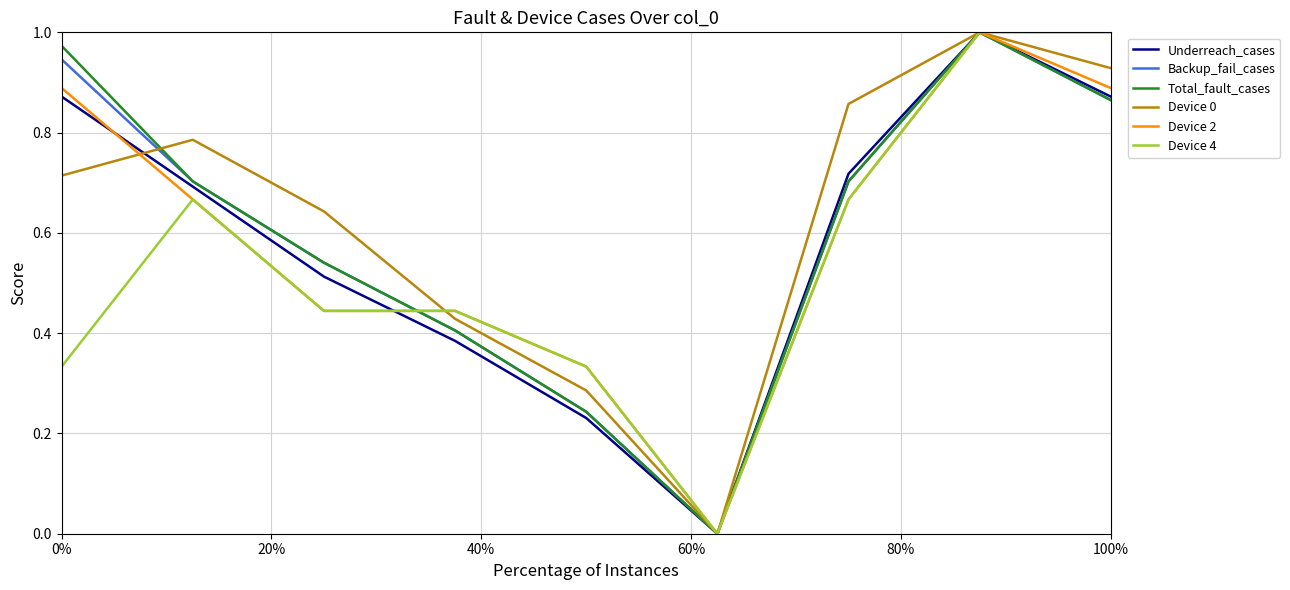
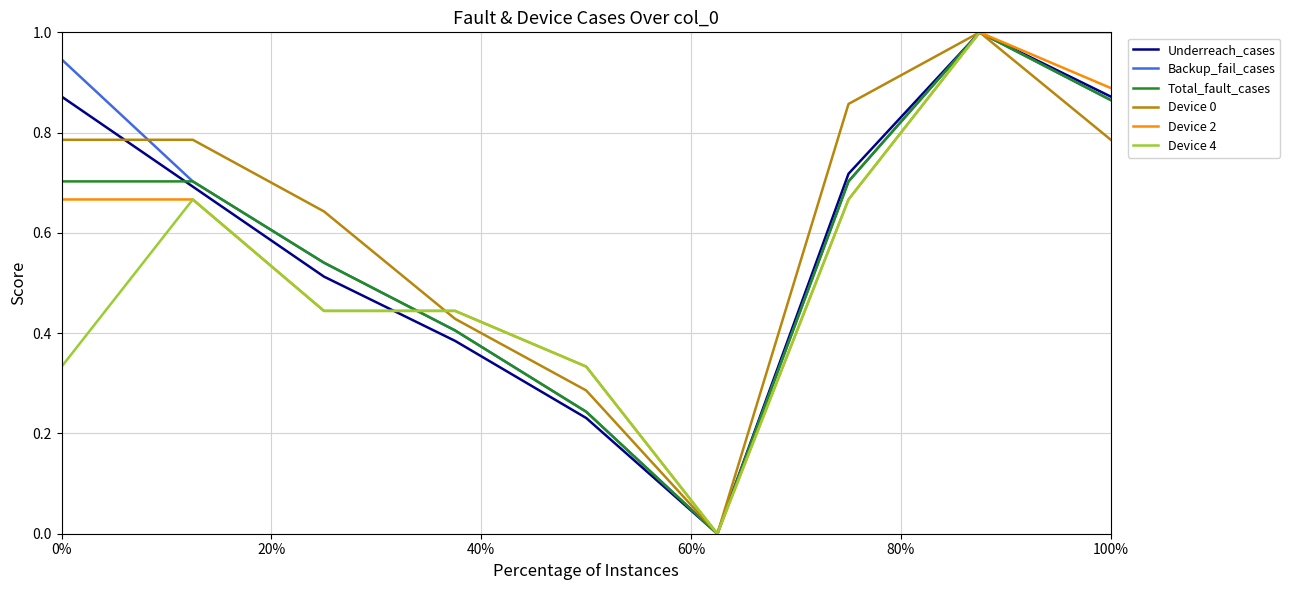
Total_fault_cases, 0%: 0.97 -> 0.70
Device 0, 0%: 0.71 -> 0.79
Device 2, 0%: 0.89 -> 0.67
Device 0, 100%: 0.93 -> 0.79
